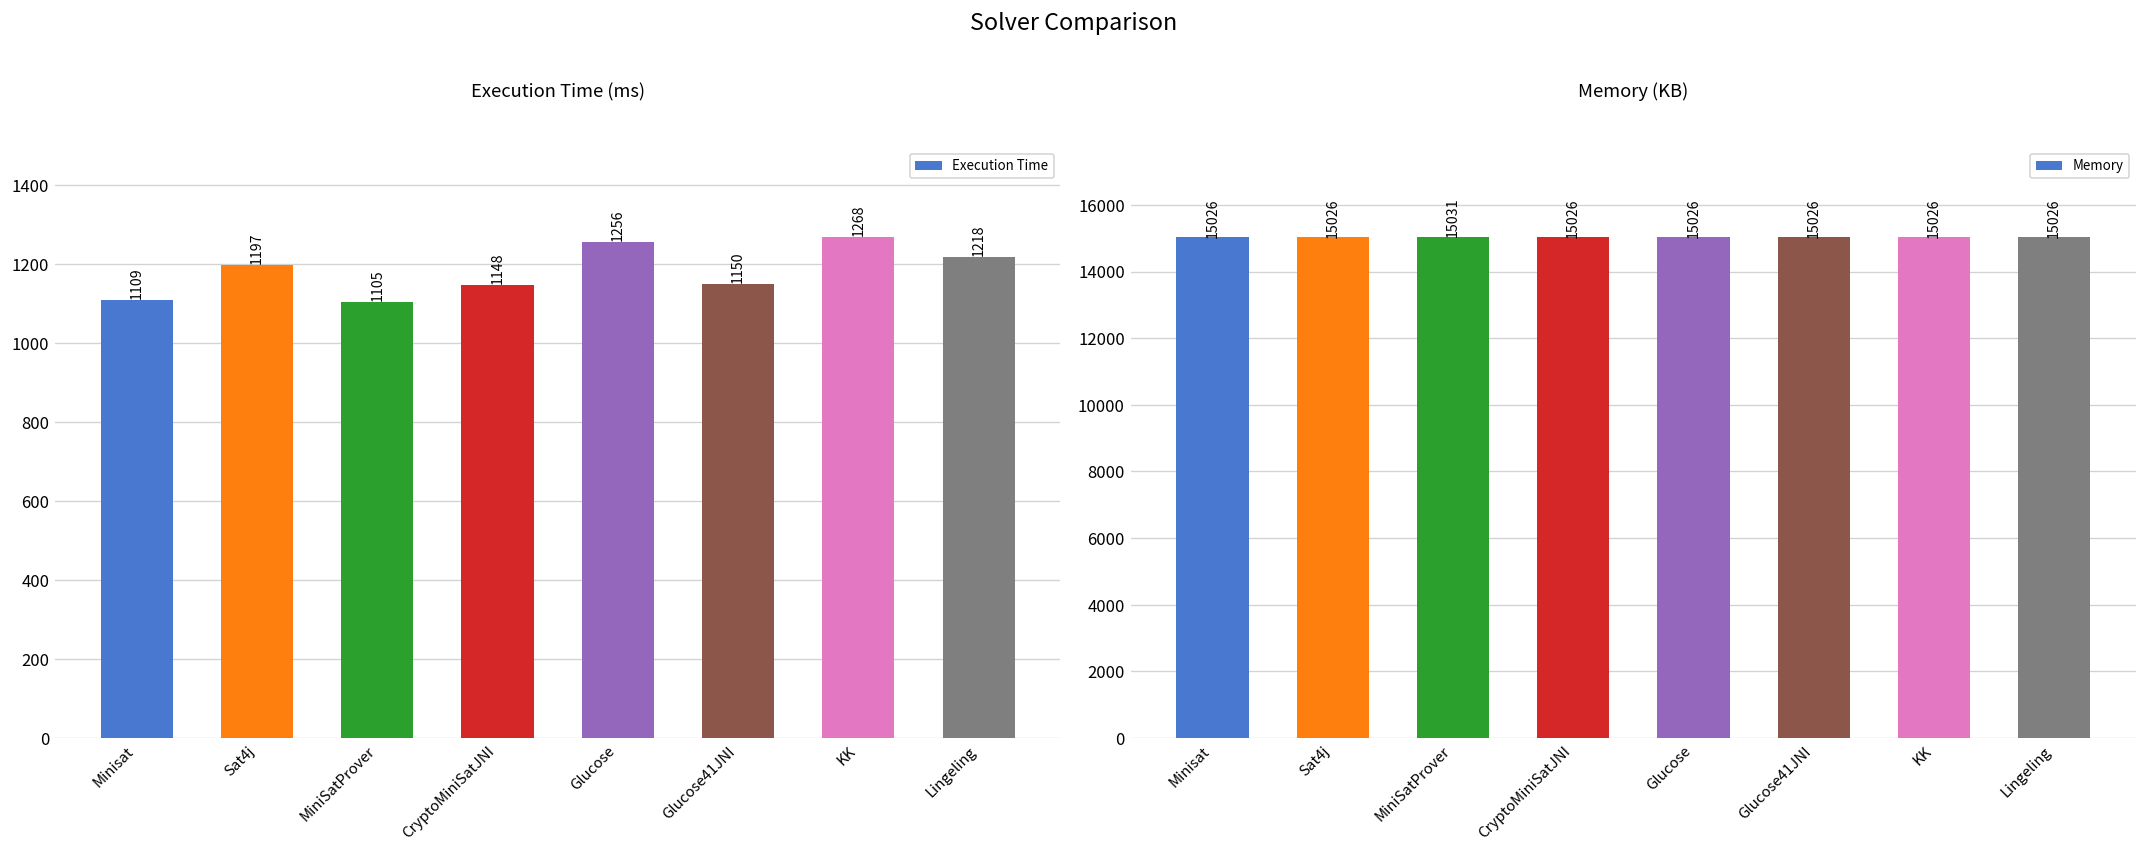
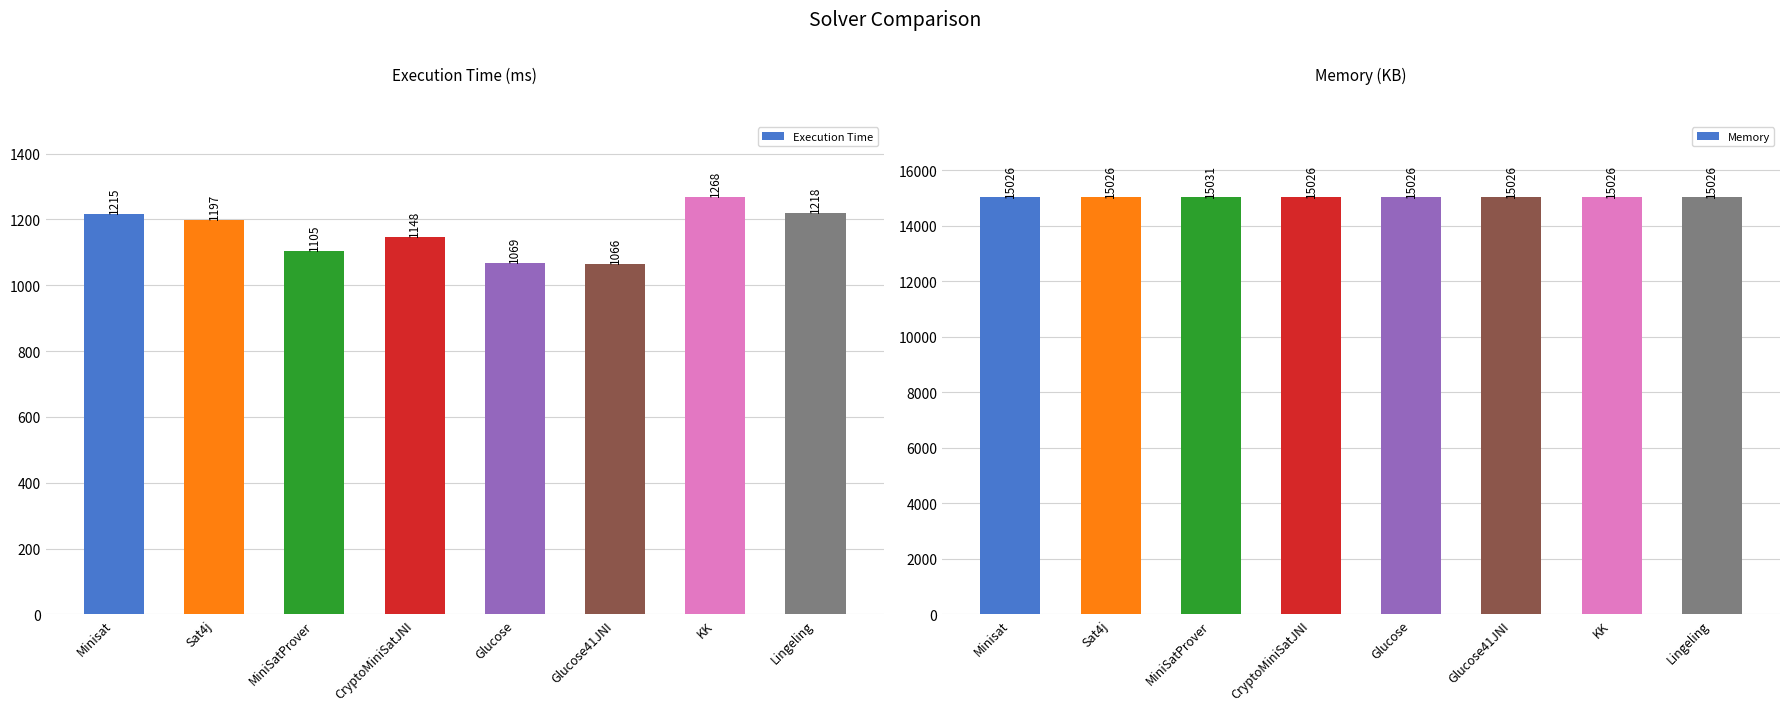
Execution Time (ms), Minisat: 1109 -> 1215
Execution Time (ms), Glucose: 1256 -> 1069
Execution Time (ms), Glucose41JNI: 1150 -> 1066
